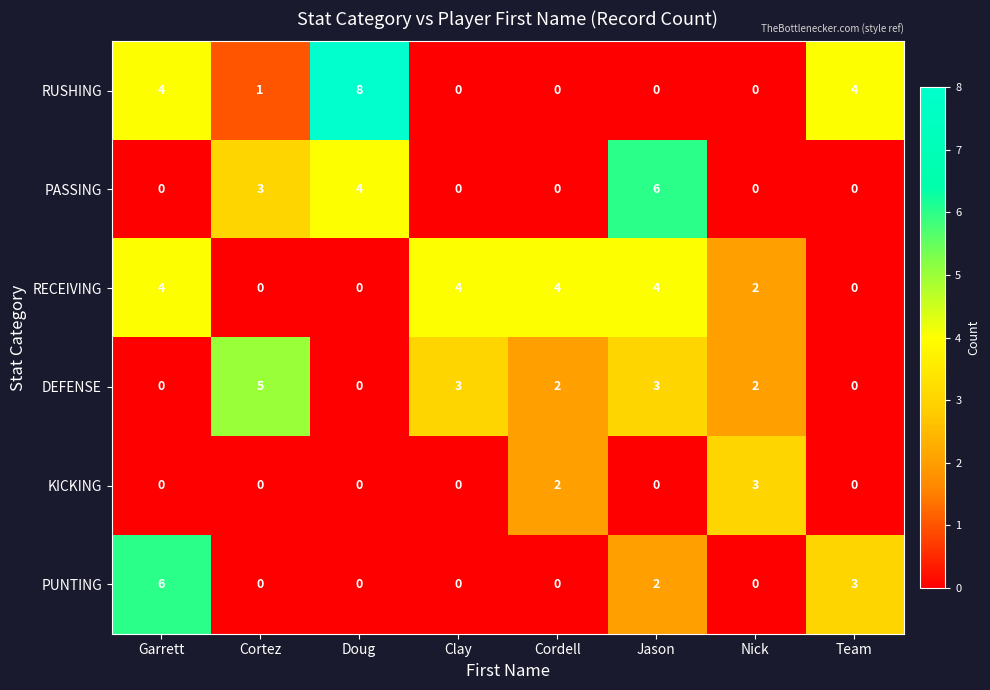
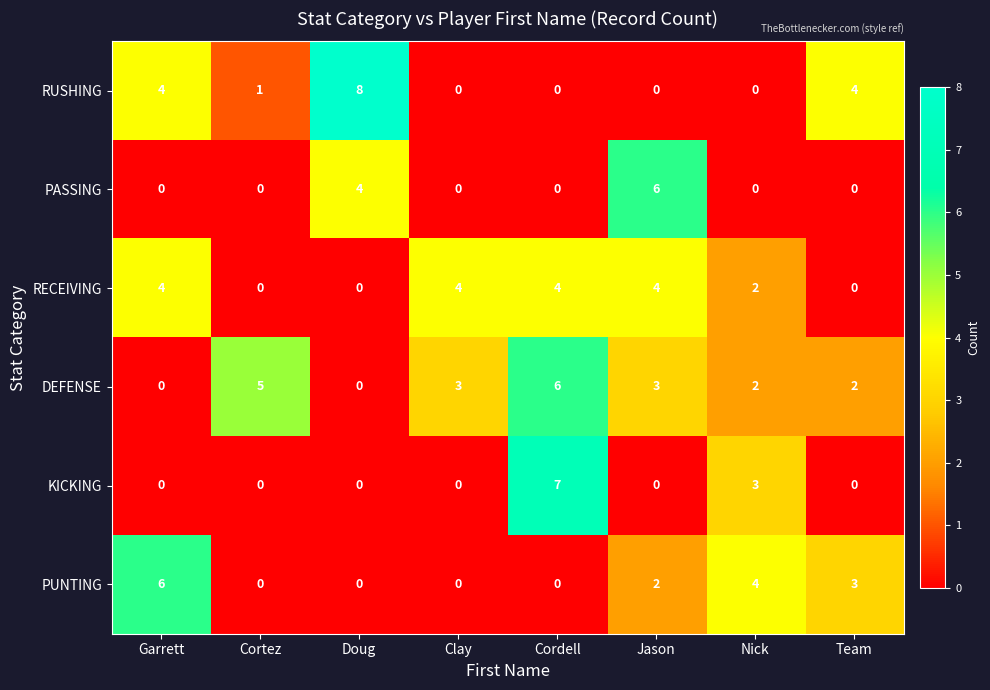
PASSING, Cortez: 3 -> 0
DEFENSE, Cordell: 2 -> 6
DEFENSE, Team: 0 -> 2
KICKING, Cordell: 2 -> 7
PUNTING, Nick: 0 -> 4
